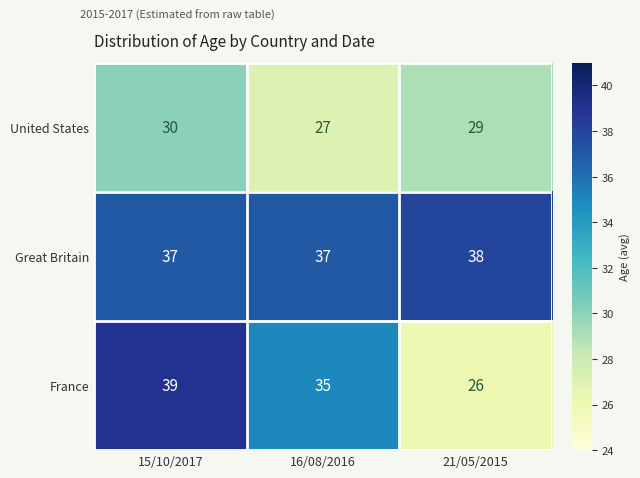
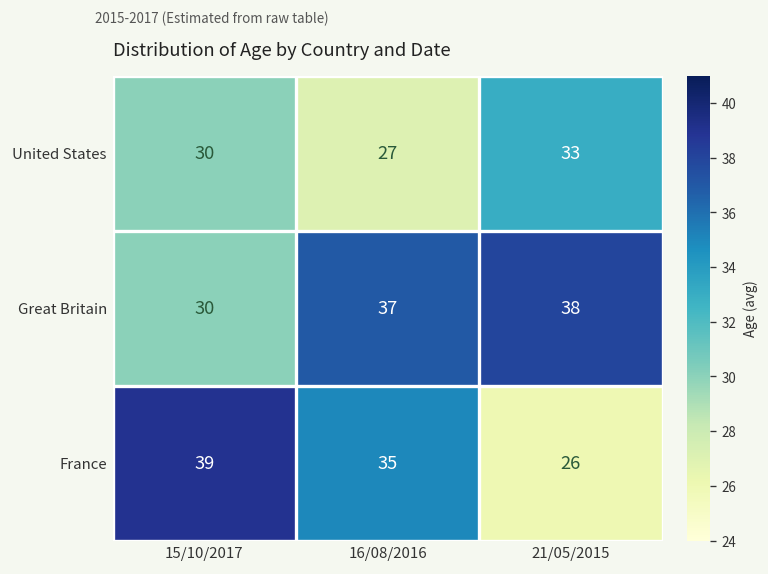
United States, 21/05/2015: 29 -> 33
Great Britain, 15/10/2017: 37 -> 30
